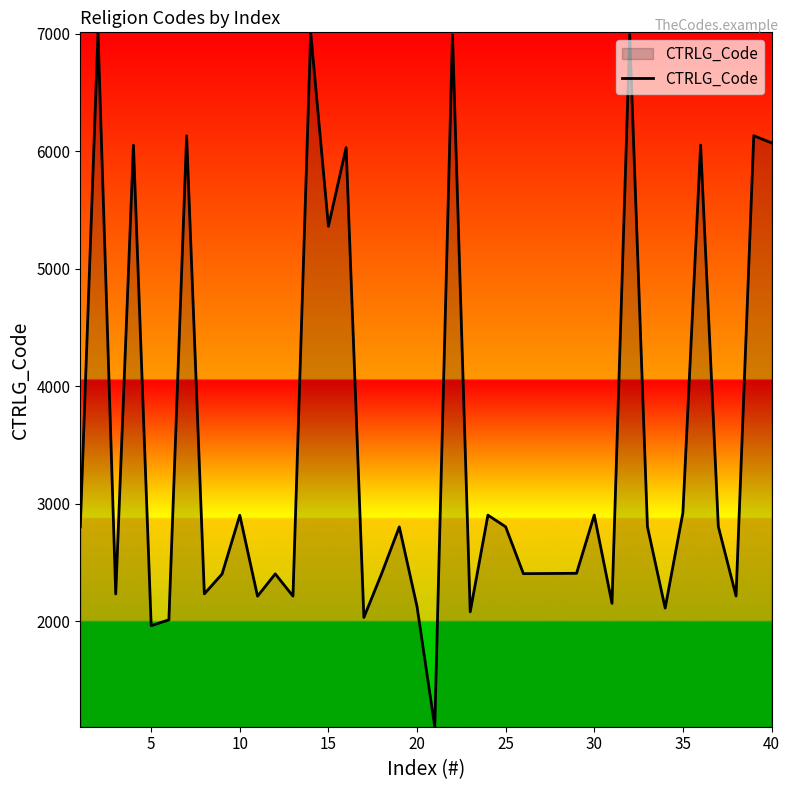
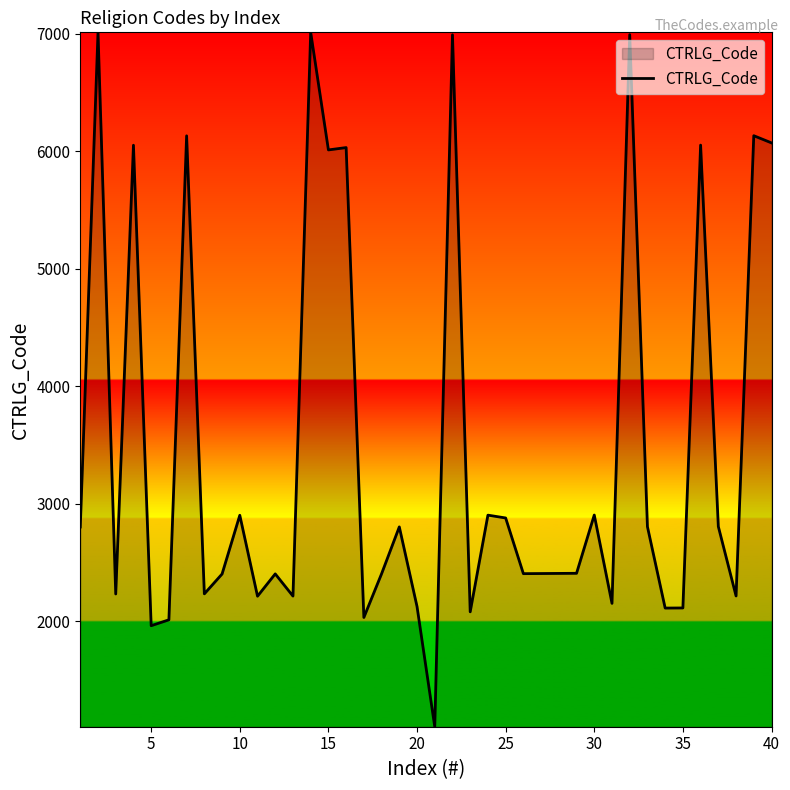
15: 5360 -> 6010
25: 2800 -> 2880
35: 2920 -> 2110
